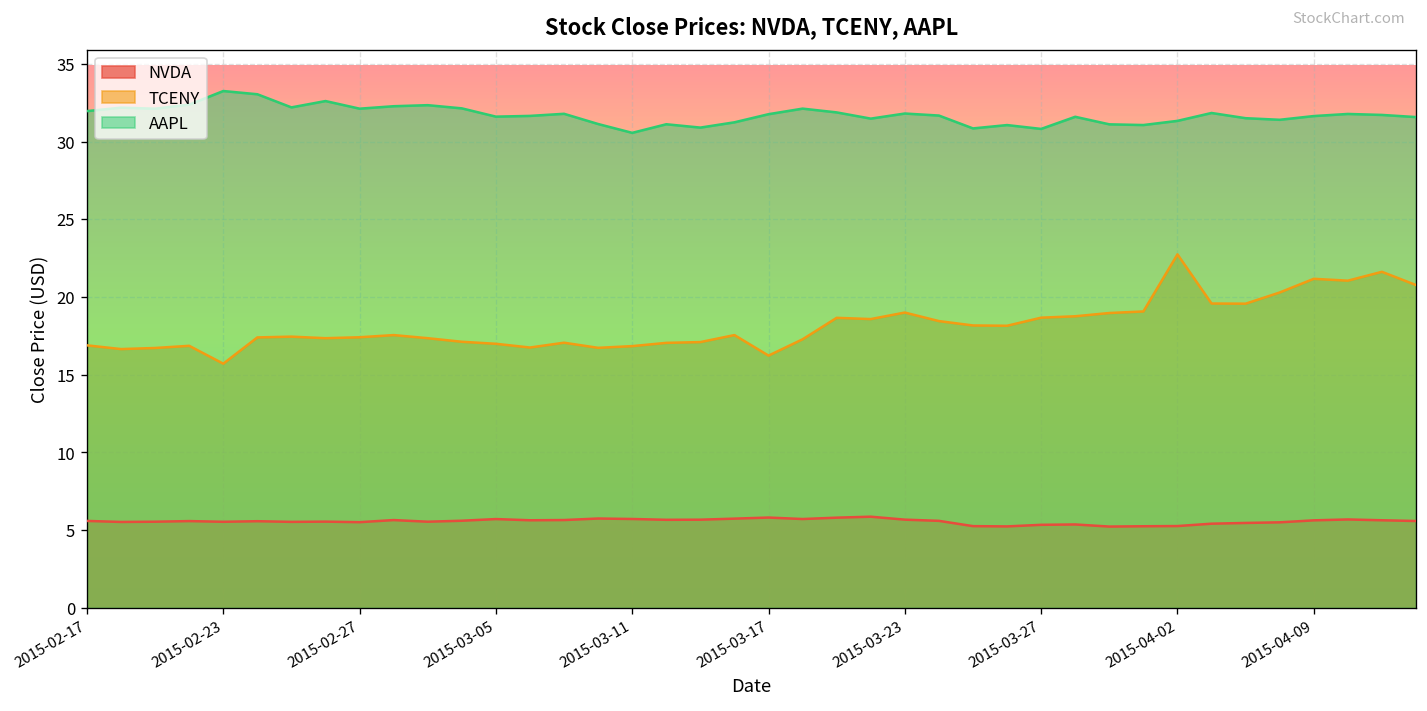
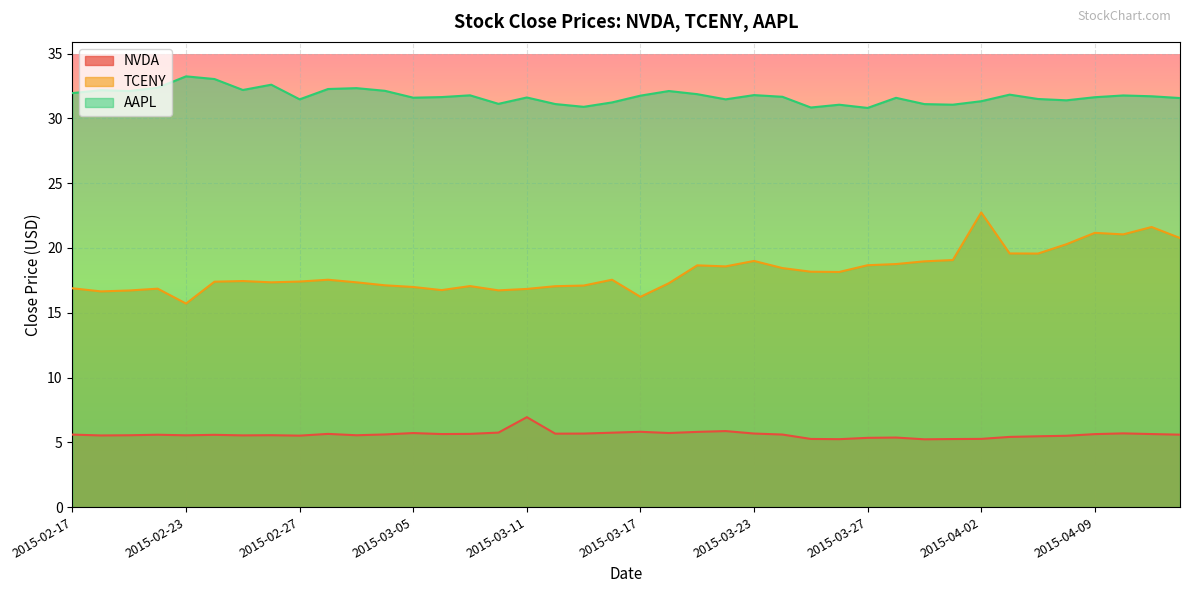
AAPL, 2015-02-27: 32.1 -> 31.5
NVDA, 2015-03-11: 5.7 -> 6.9
AAPL, 2015-03-11: 30.6 -> 31.6
